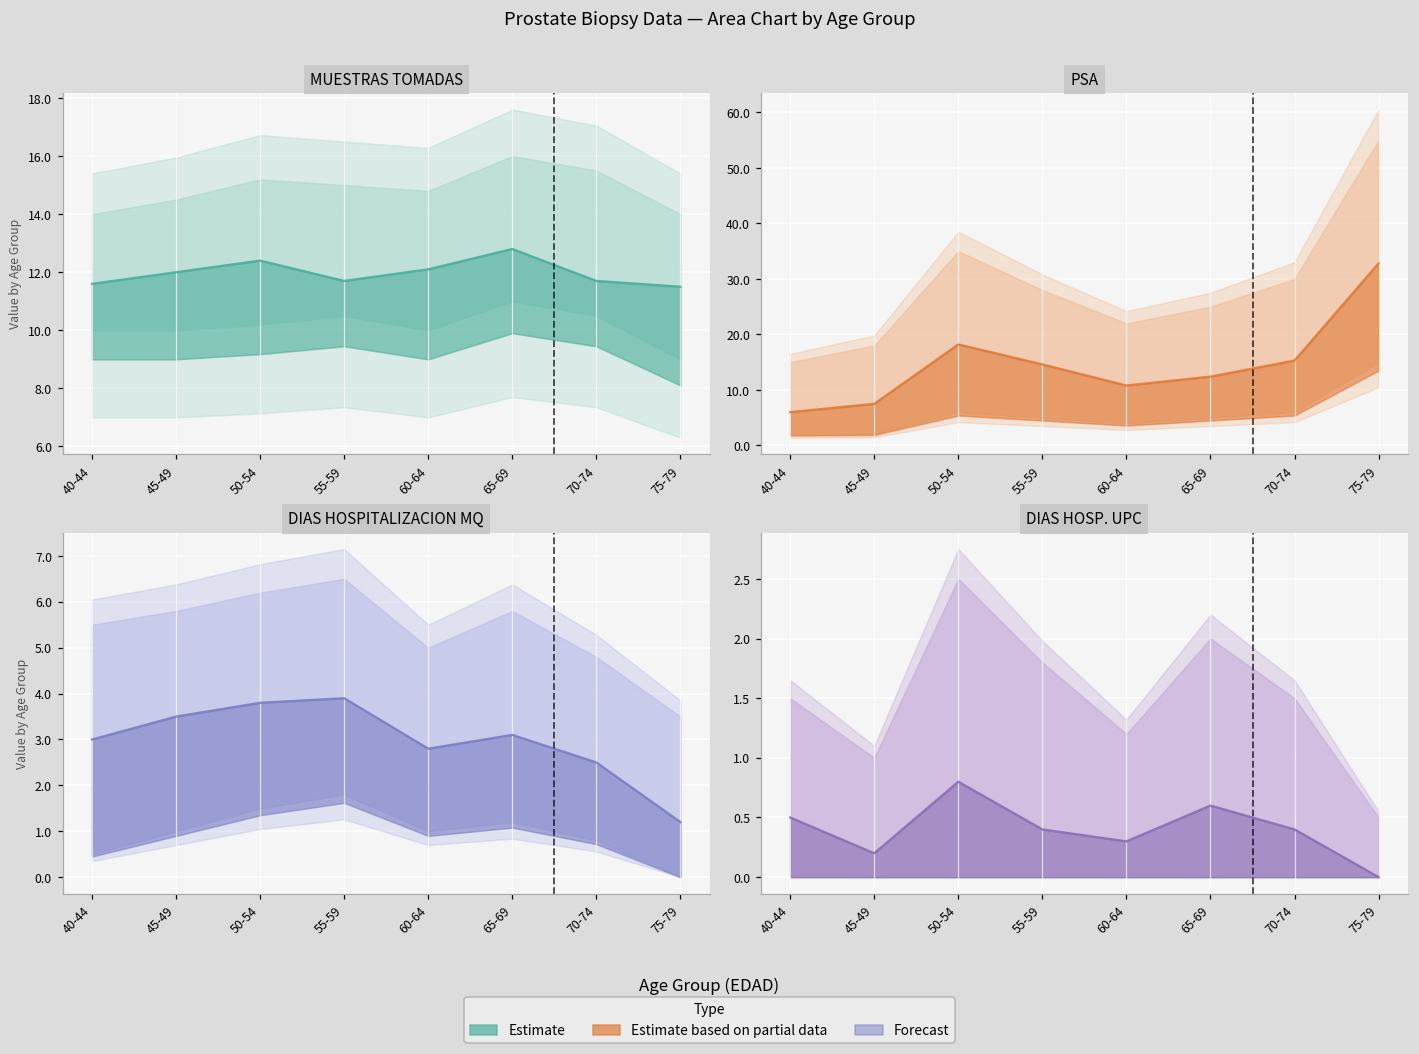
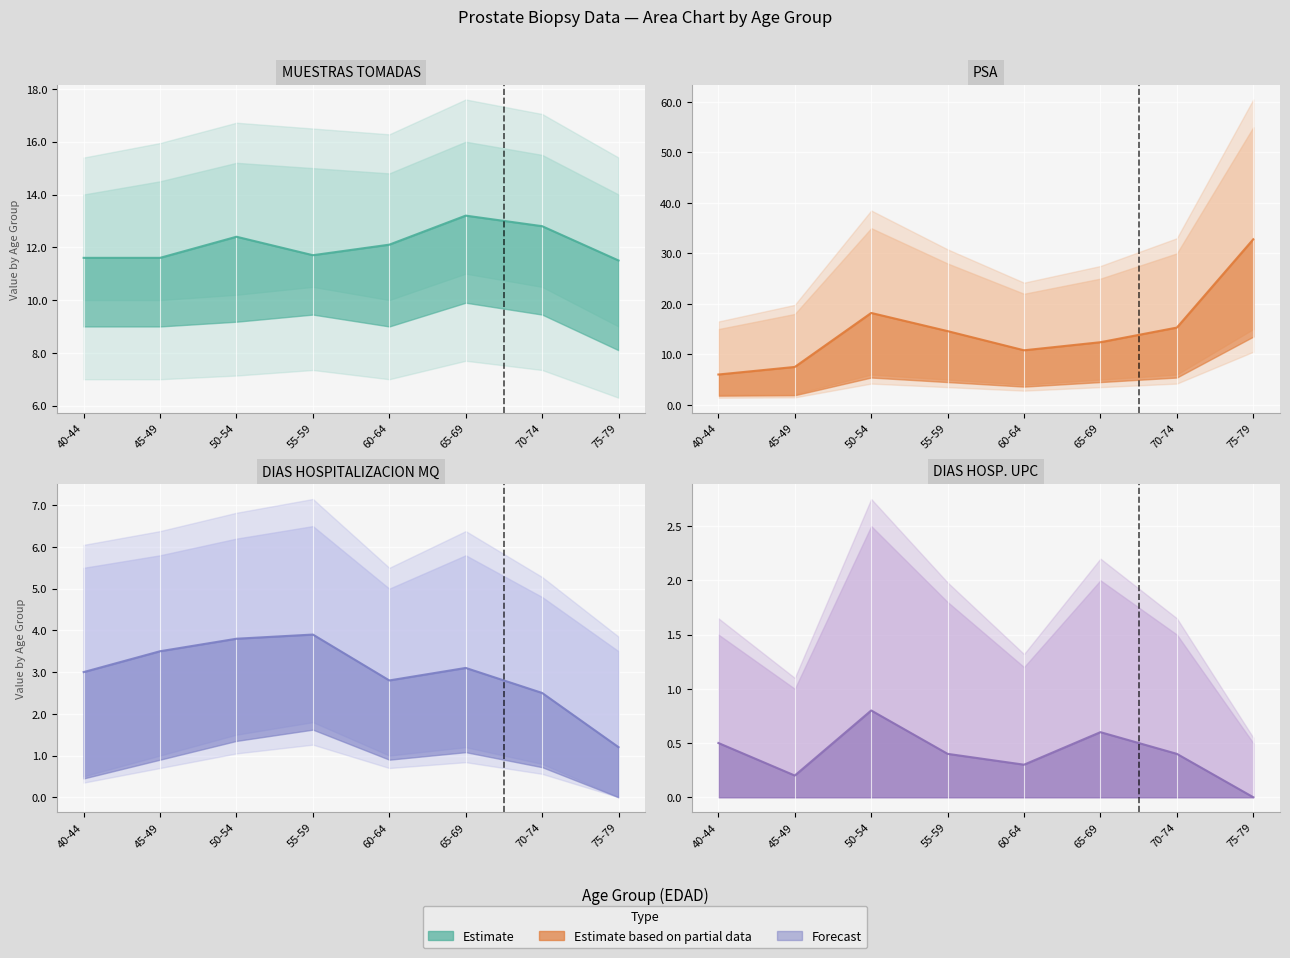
MUESTRAS TOMADAS, Estimate, 45-49: 12.0 -> 11.6
MUESTRAS TOMADAS, Estimate, 65-69: 12.8 -> 13.2
MUESTRAS TOMADAS, Estimate, 70-74: 11.7 -> 12.8
